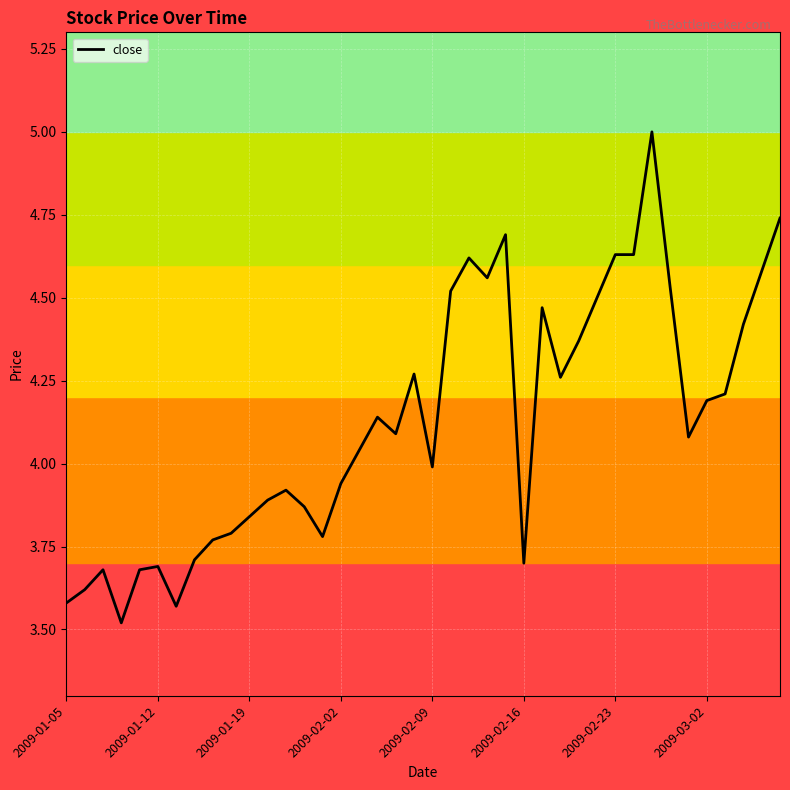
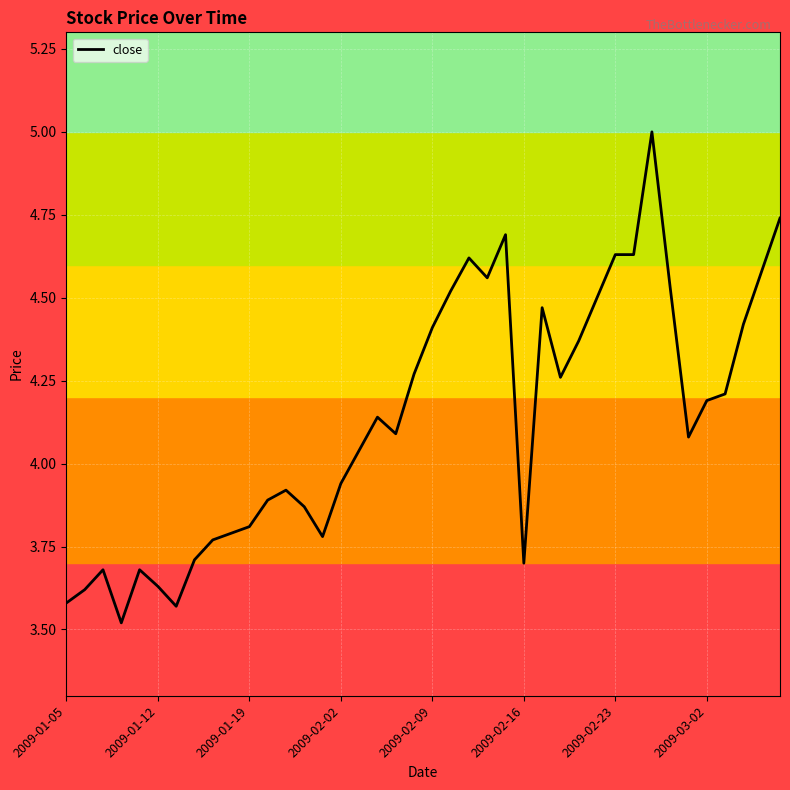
2009-01-12: 3.69 -> 3.63
2009-01-19: 3.84 -> 3.81
2009-02-09: 3.99 -> 4.41
